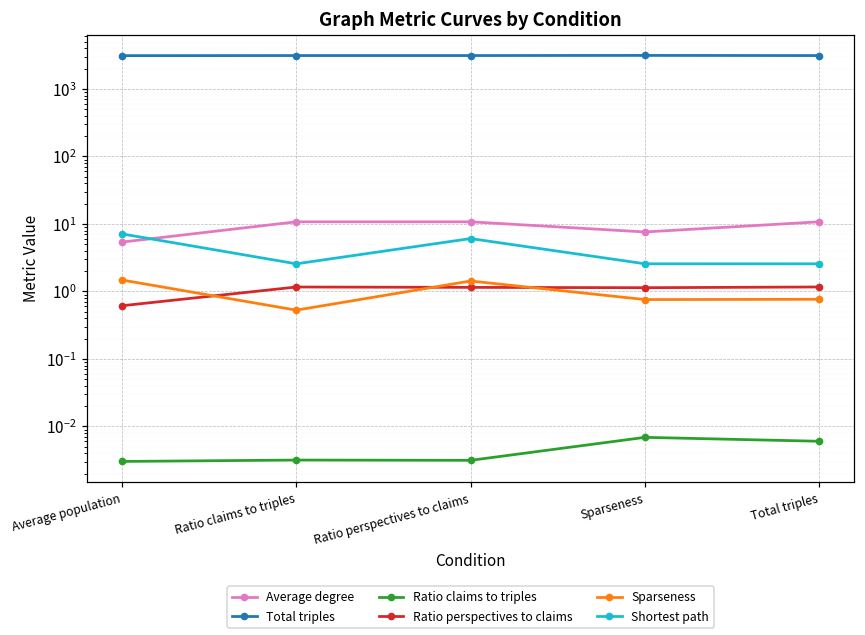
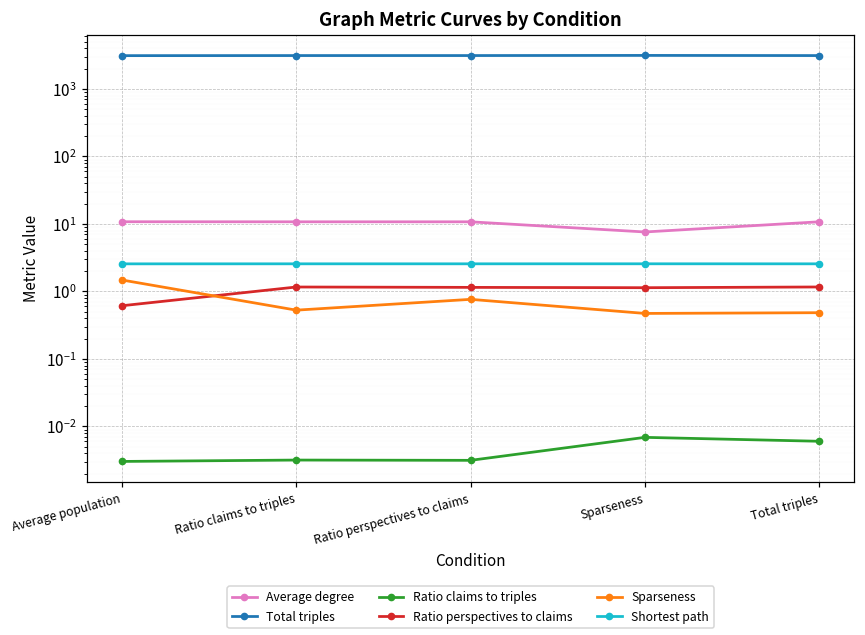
Average degree, Average population: 5 -> 11
Shortest path, Average population: 7 -> 2.6
Sparseness, Ratio perspectives to claims: 1.4 -> 0.8
Shortest path, Ratio perspectives to claims: 6 -> 2.6
Sparseness, Sparseness: 0.8 -> 0.5
Sparseness, Total triples: 0.8 -> 0.5
